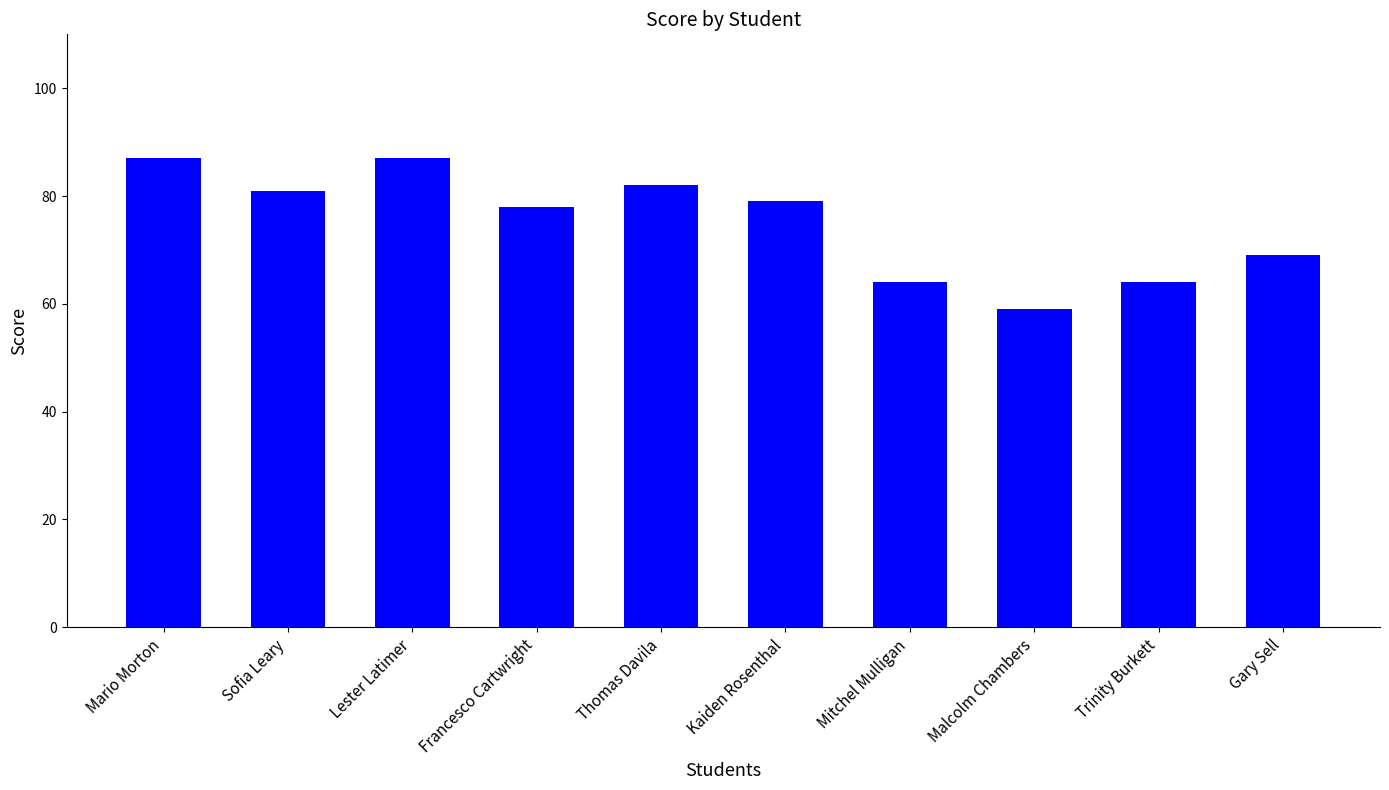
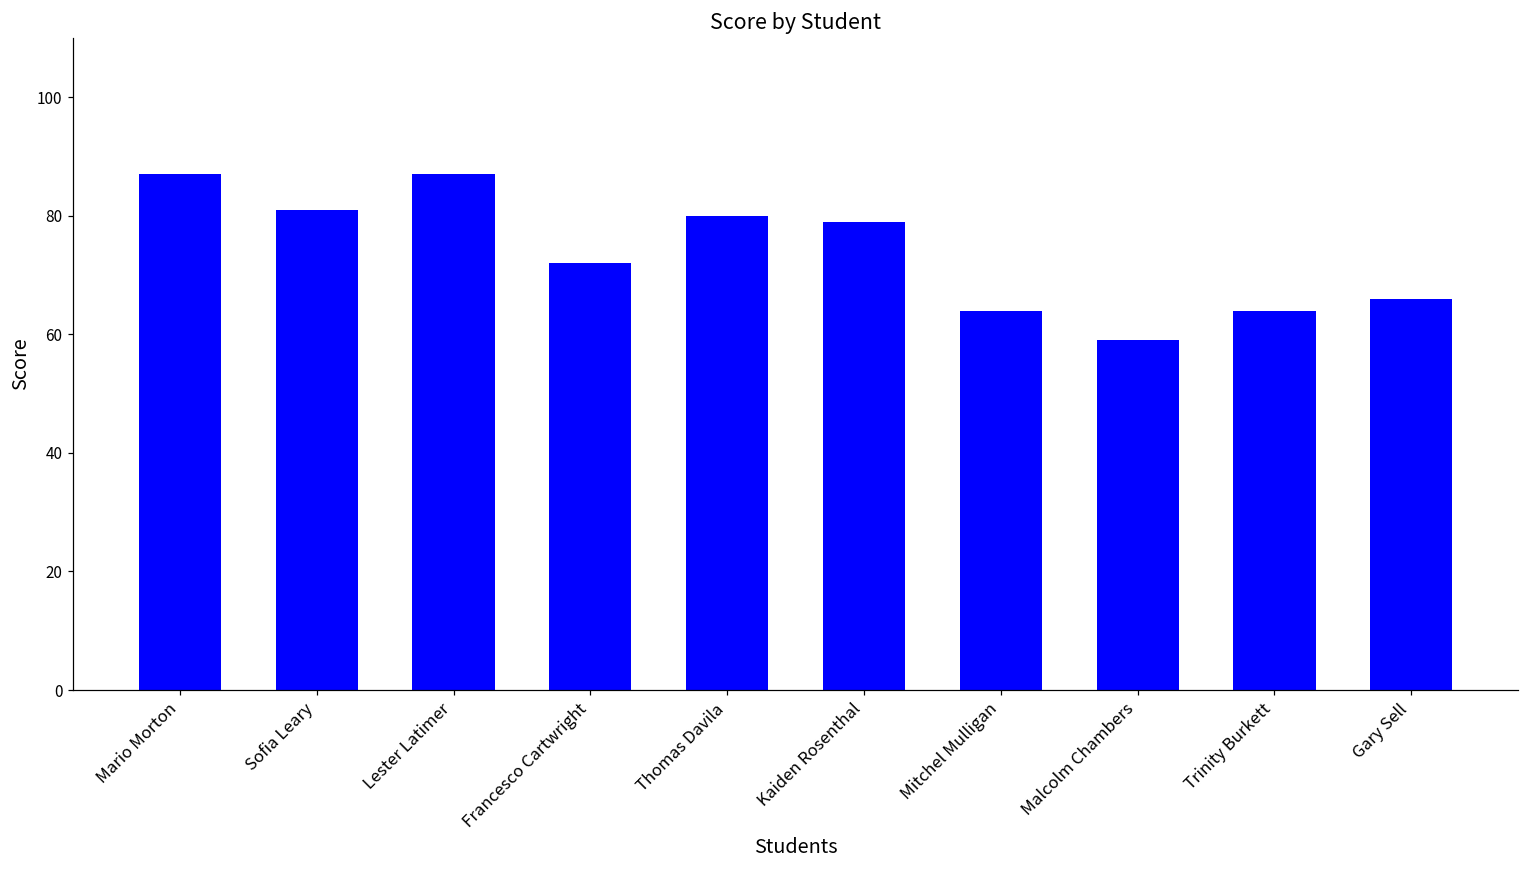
Francesco Cartwright: 78 -> 72
Thomas Davila: 82 -> 80
Gary Sell: 69 -> 66
